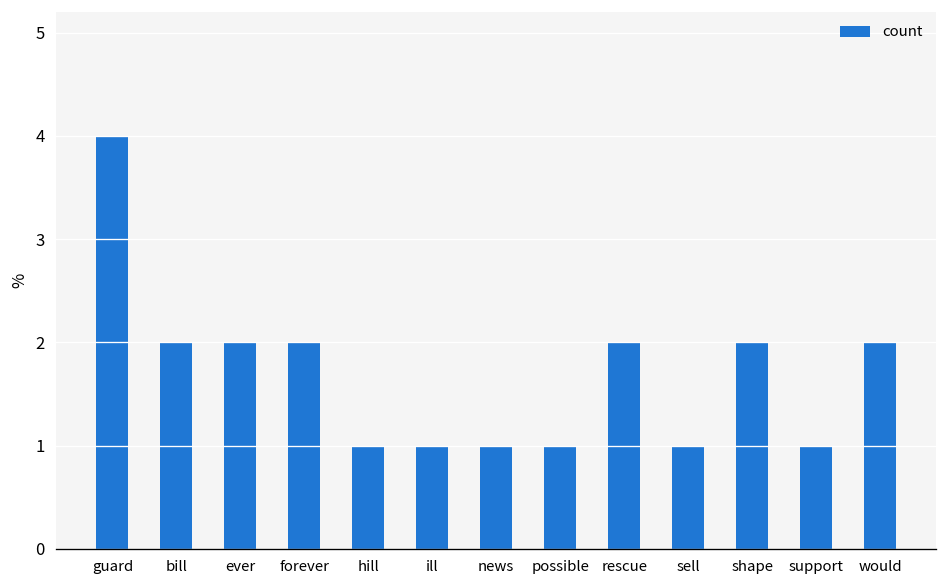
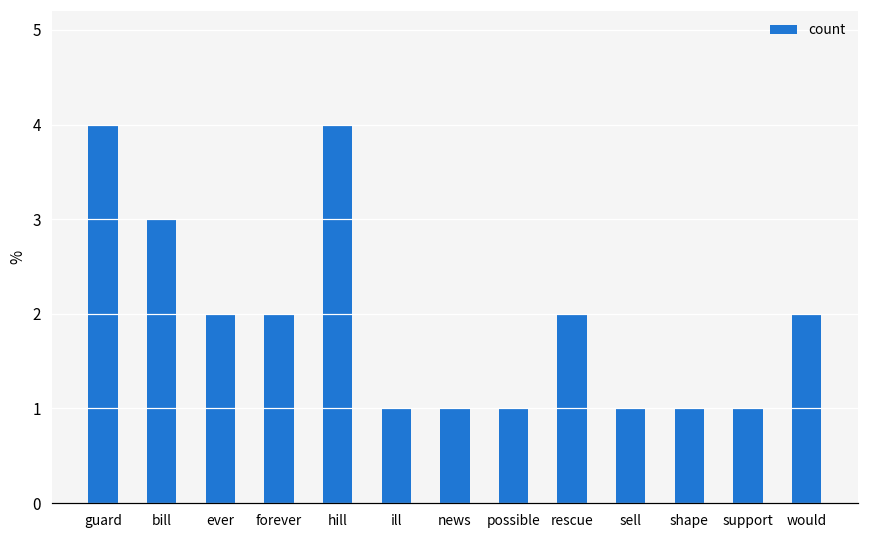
bill: 2 -> 3
hill: 1 -> 4
shape: 2 -> 1
